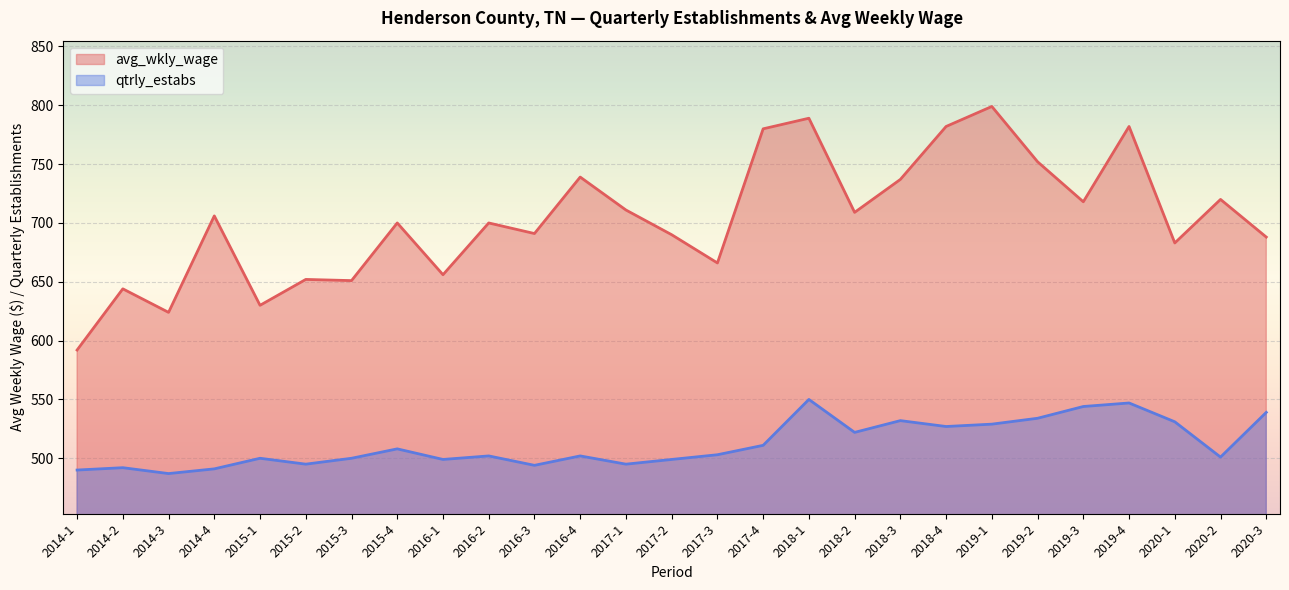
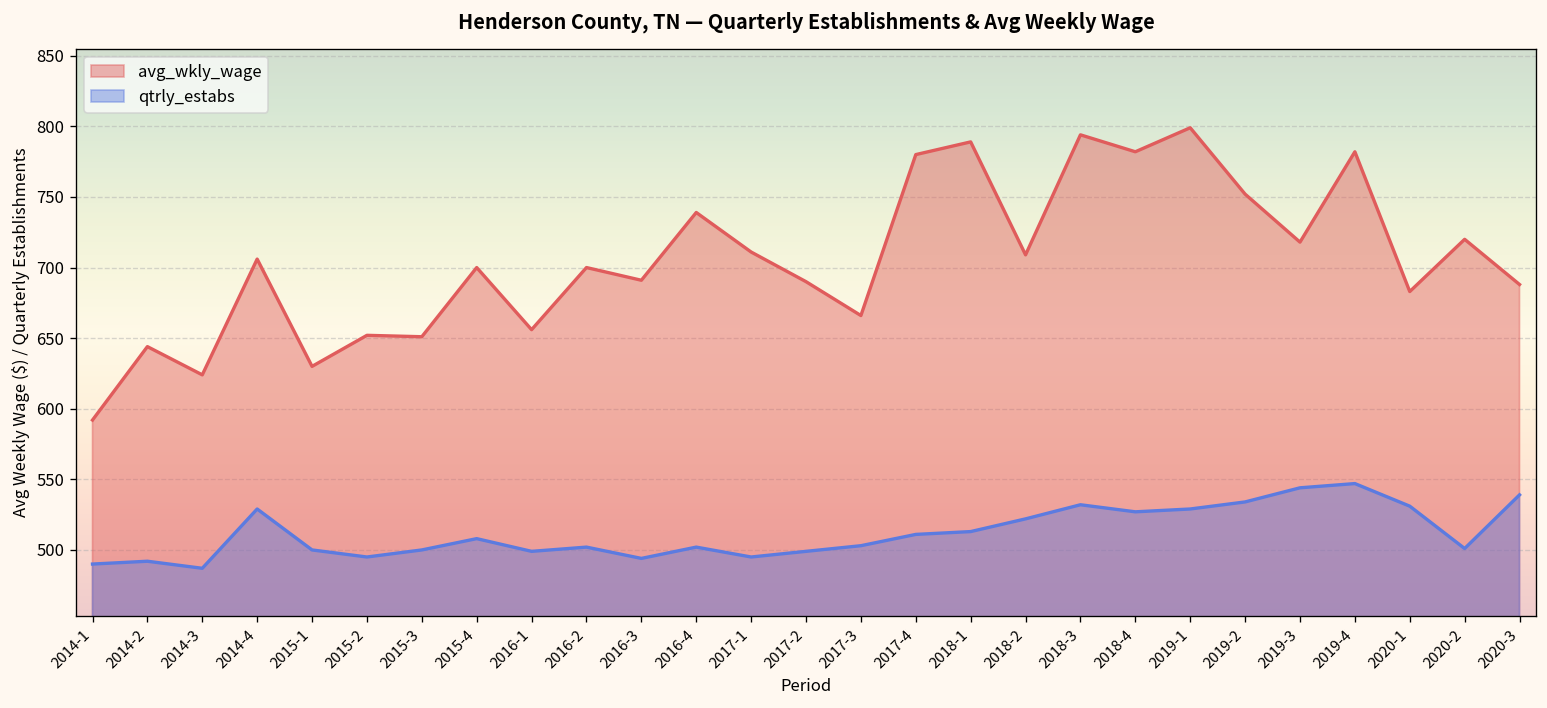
qtrly_estabs, 2014-4: 491 -> 529
qtrly_estabs, 2018-1: 550 -> 513
avg_wkly_wage, 2018-3: 737 -> 794
